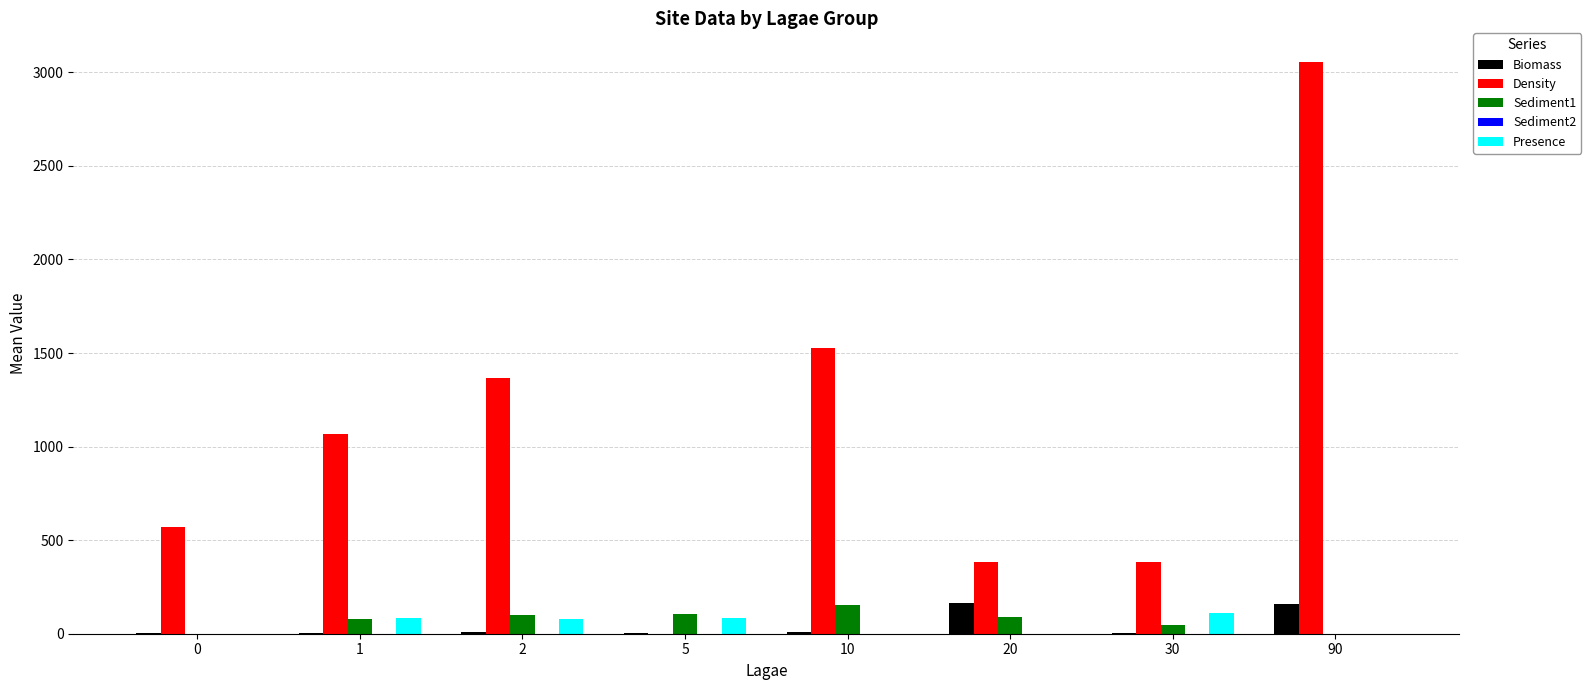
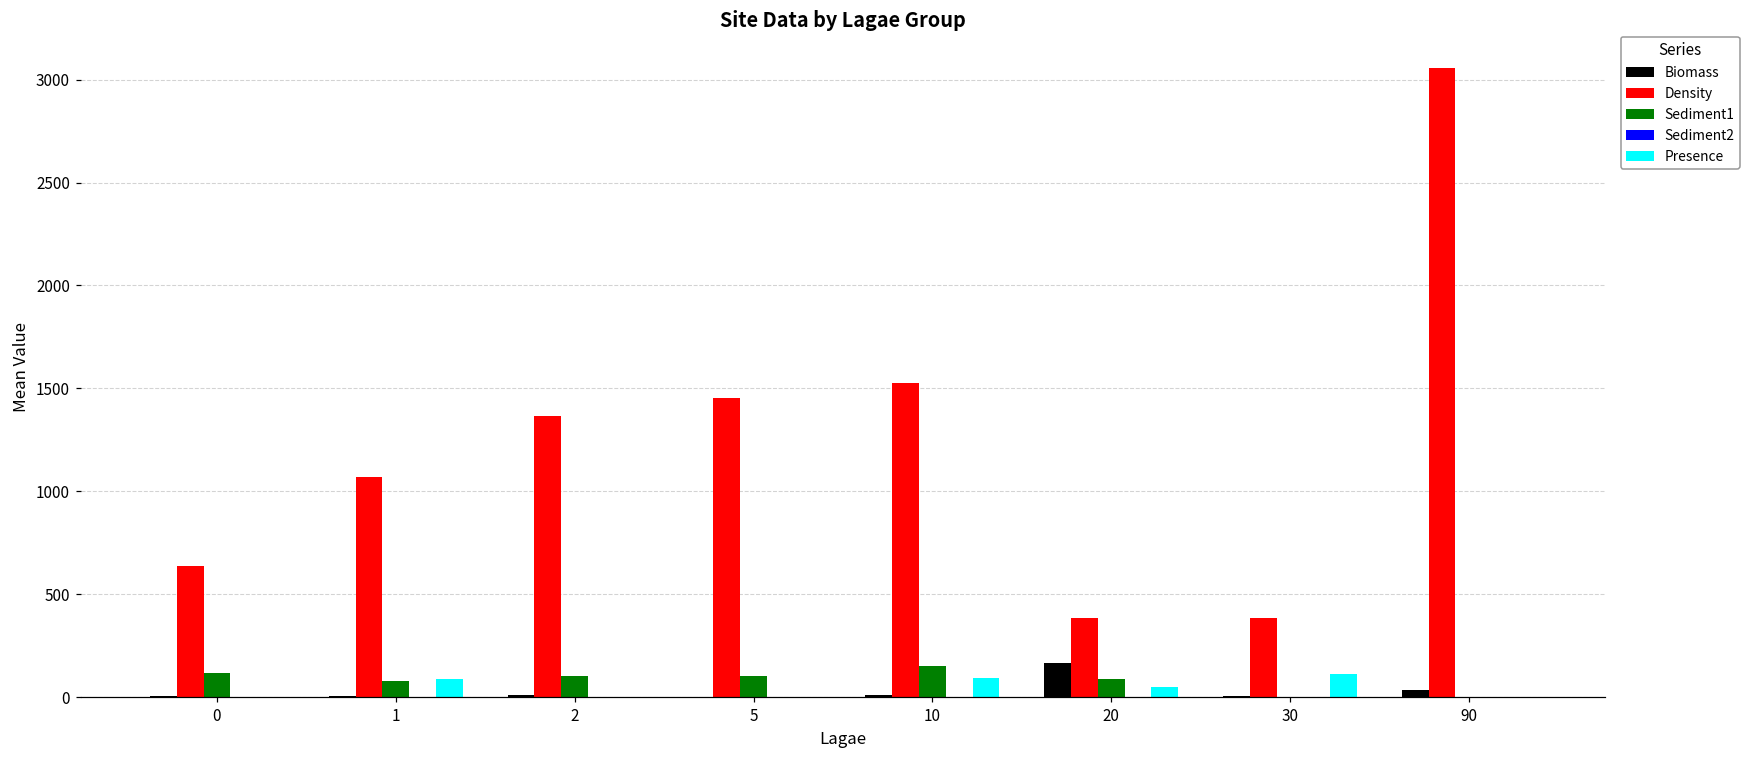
Density, 0: 570 -> 640
Sediment1, 0: 0 -> 120
Presence, 2: 80 -> 0
Density, 5: 0 -> 1450
Presence, 5: 80 -> 0
Presence, 10: 0 -> 90
Presence, 20: 0 -> 50
Sediment1, 30: 50 -> 0
Biomass, 90: 160 -> 30
